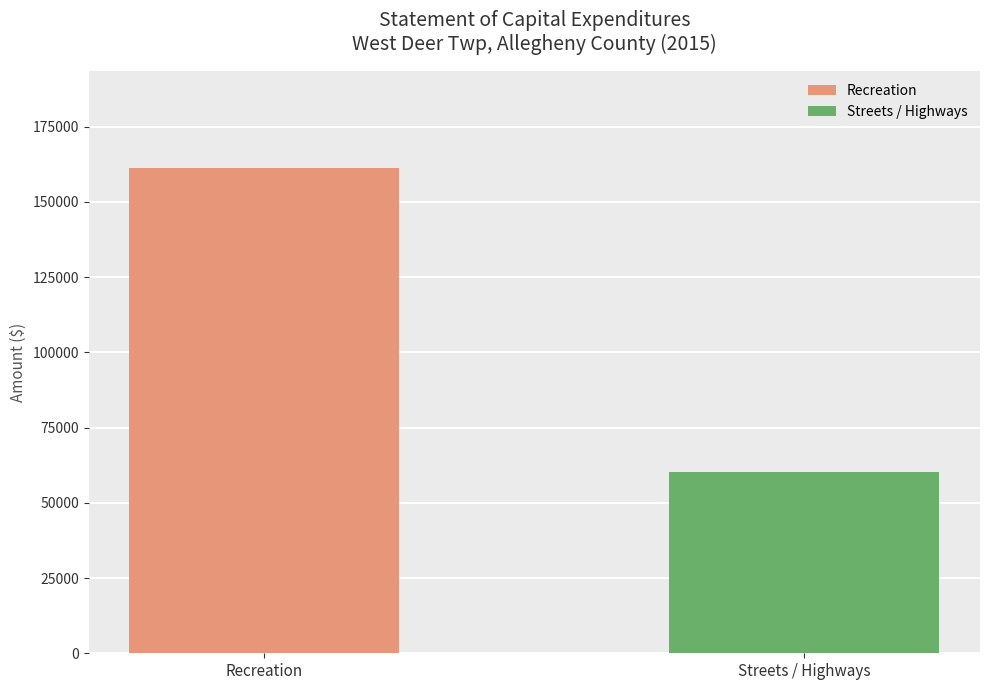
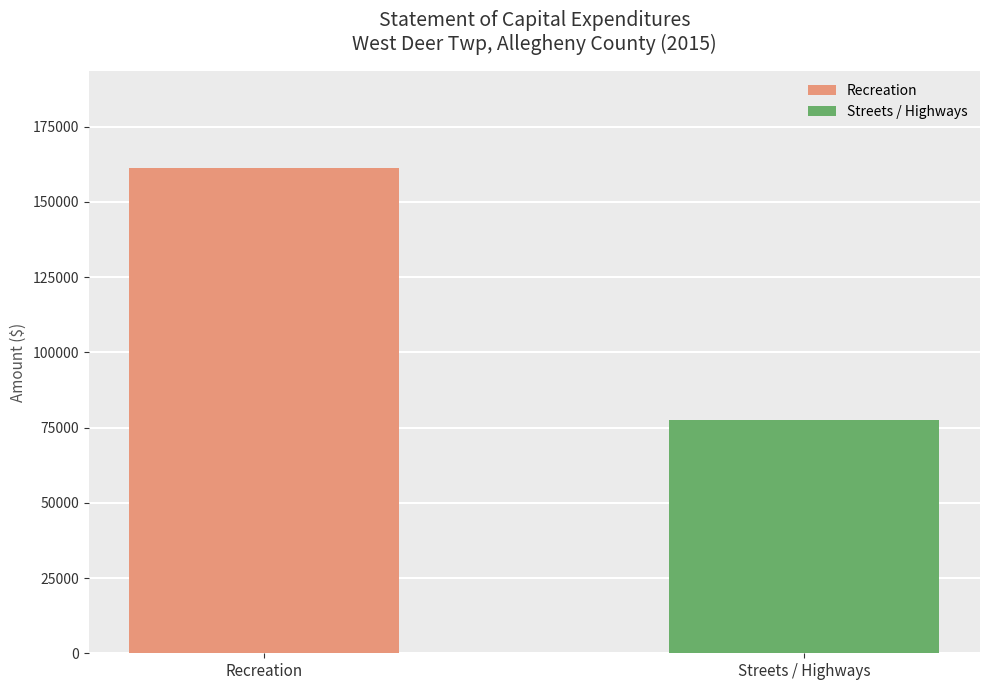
Streets / Highways: 60000 -> 77000
